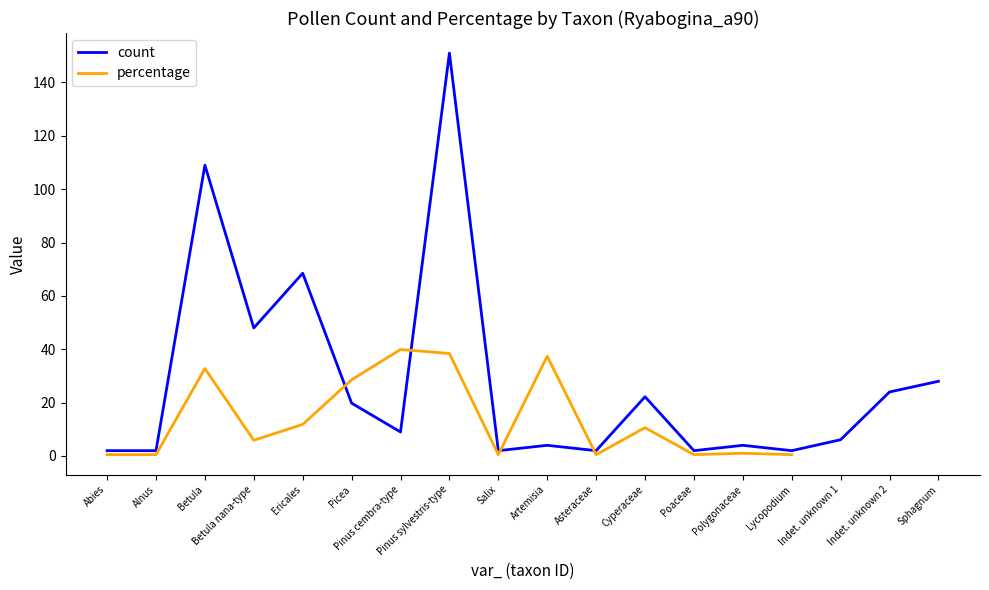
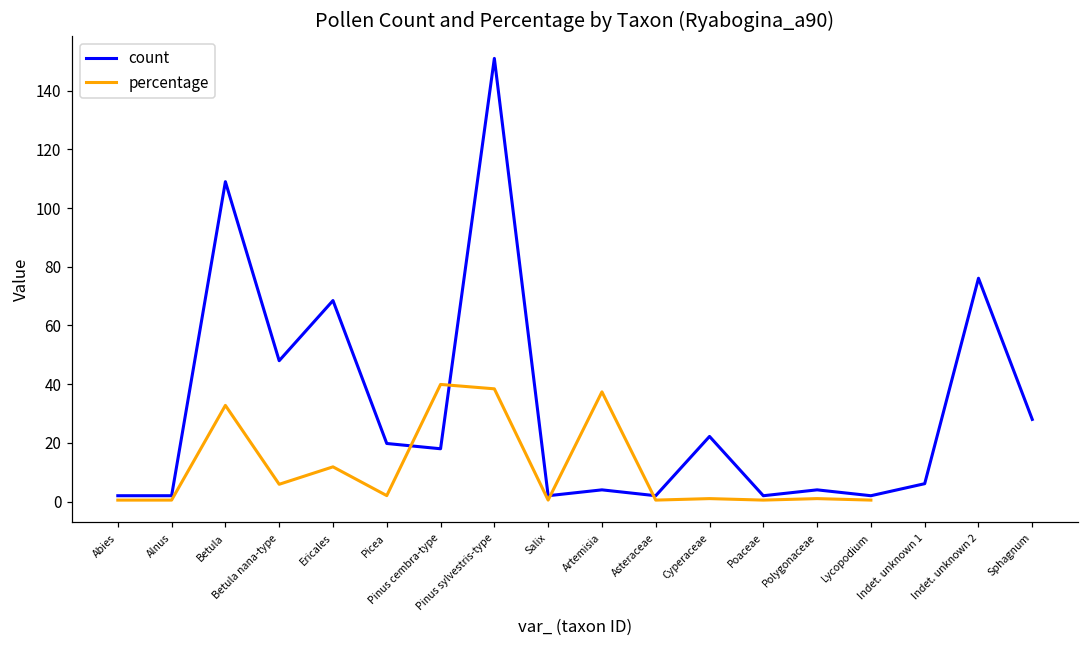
percentage, Picea: 29 -> 2
count, Pinus cembra-type: 9 -> 18
percentage, Cyperaceae: 11 -> 1
count, Indet. unknown 2: 24 -> 76
